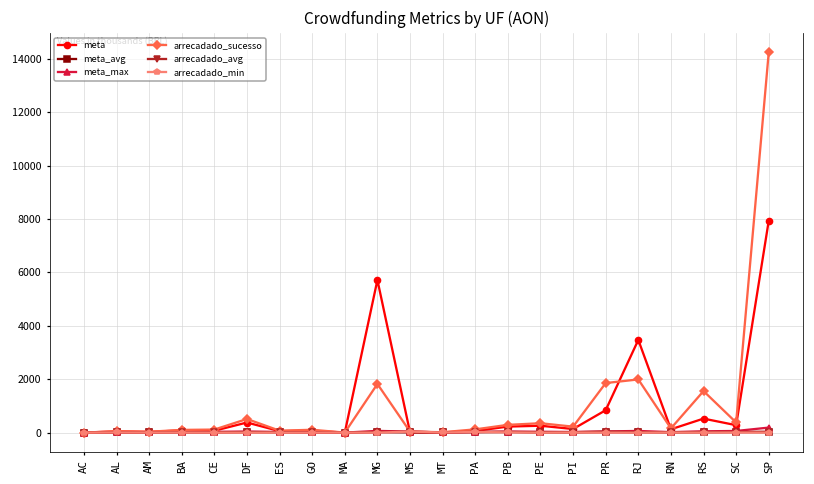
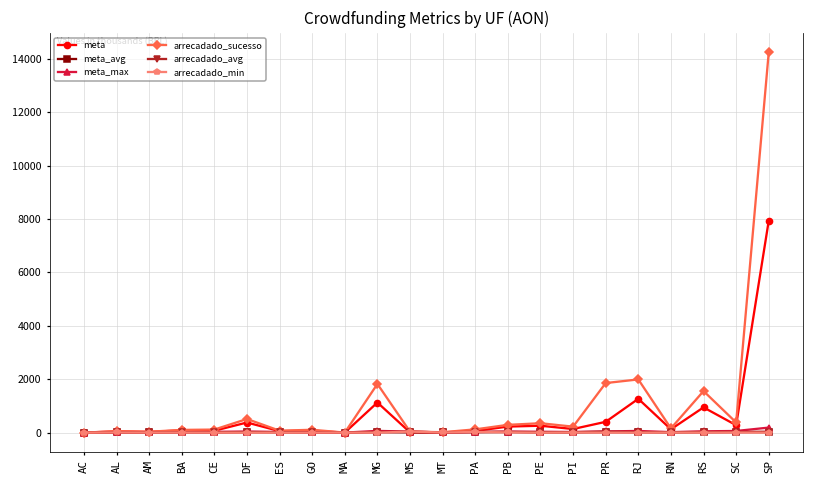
meta, MG: 5700 -> 1100
meta, PR: 800 -> 400
meta, RJ: 3500 -> 1300
meta, RS: 500 -> 900
